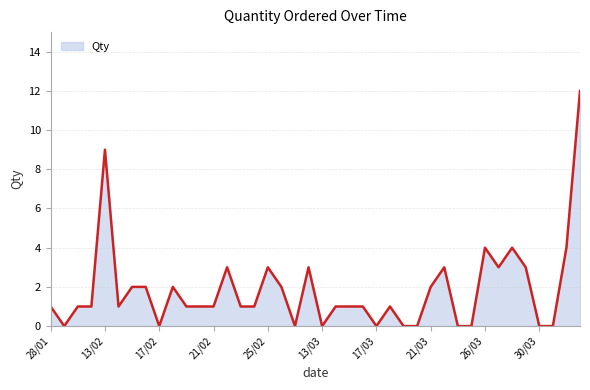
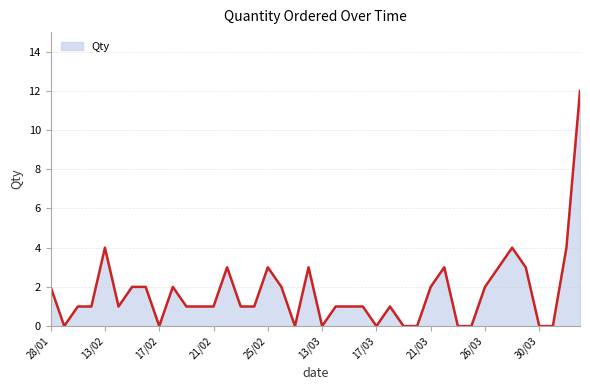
28/01: 1 -> 2
13/02: 9 -> 4
26/03: 4 -> 2
